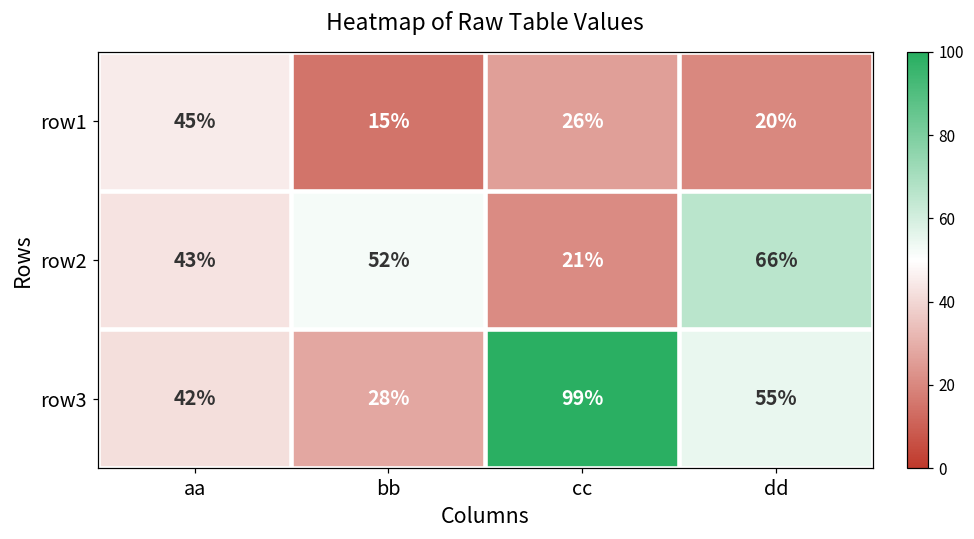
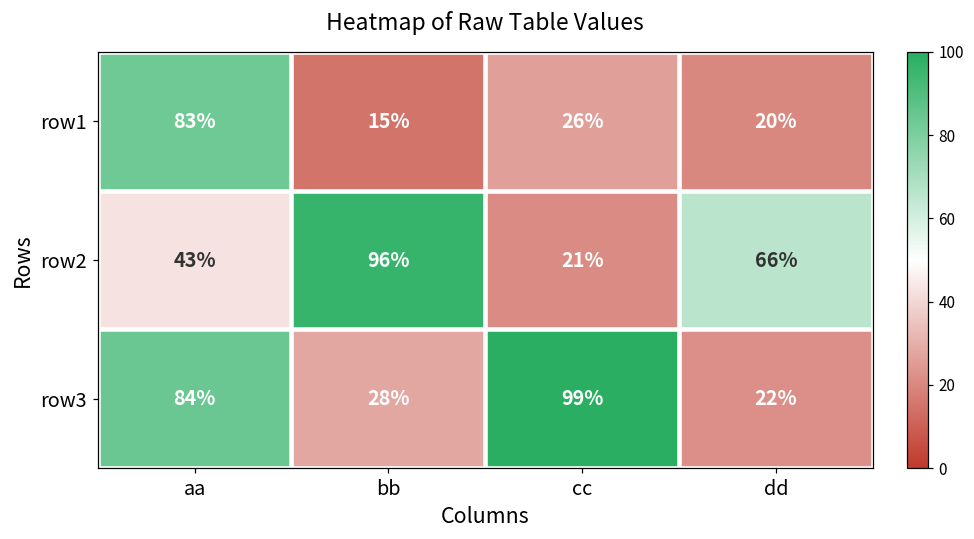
row1, aa: 45% -> 83%
row2, bb: 52% -> 96%
row3, aa: 42% -> 84%
row3, dd: 55% -> 22%
